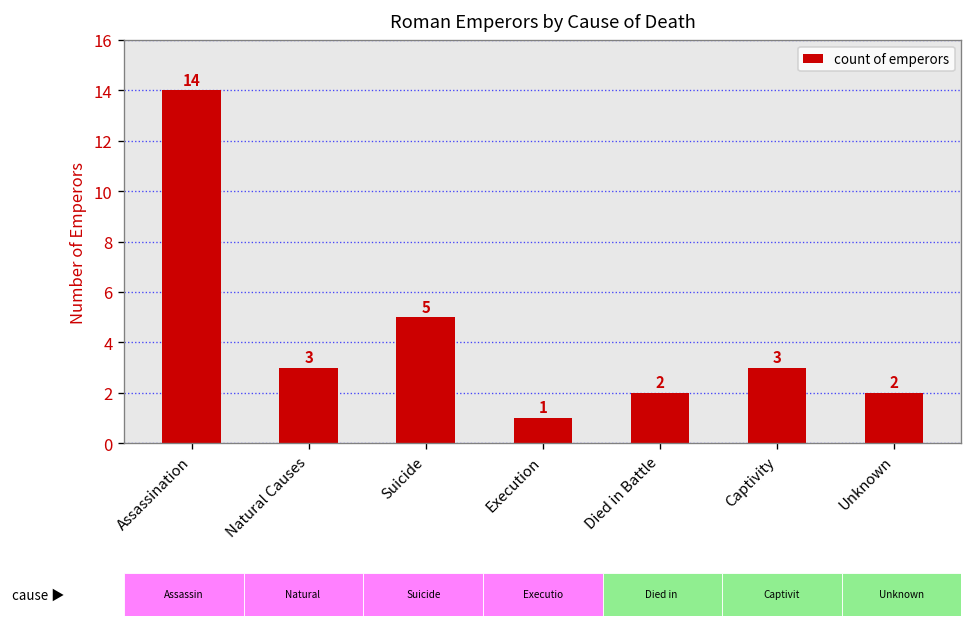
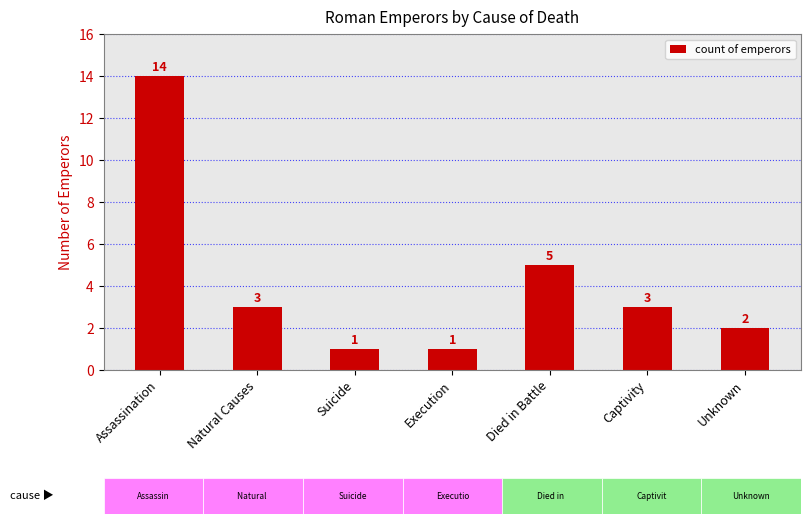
Suicide: 5 -> 1
Died in Battle: 2 -> 5
